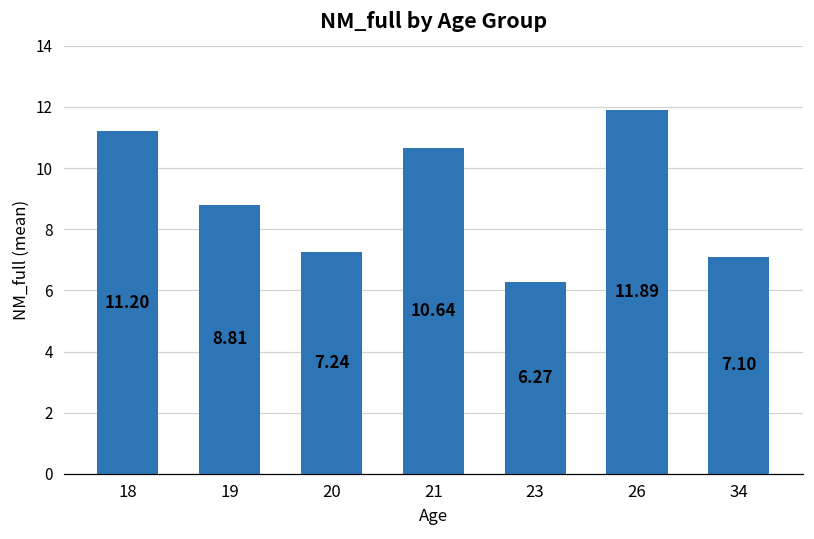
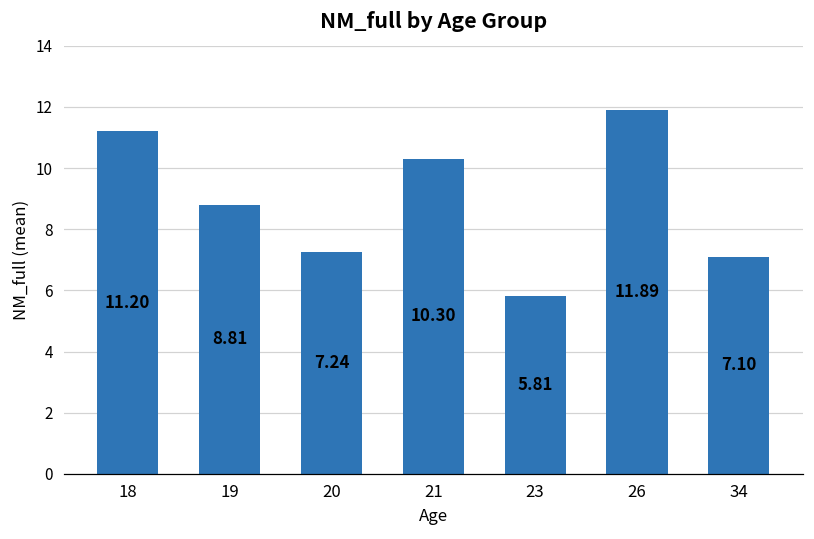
21: 10.64 -> 10.30
23: 6.27 -> 5.81
